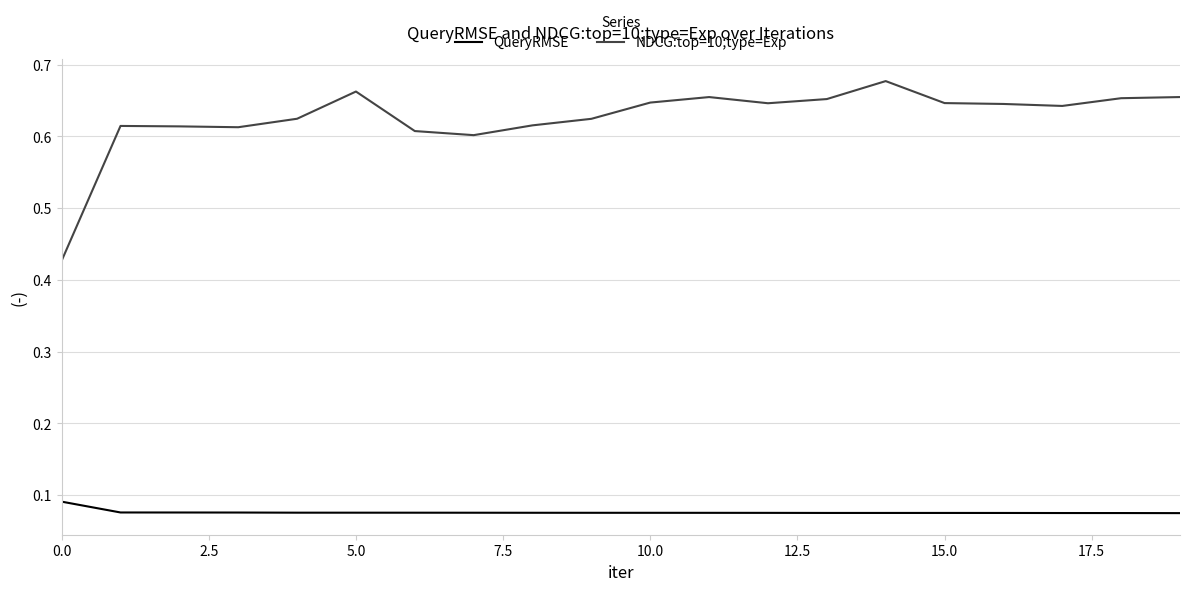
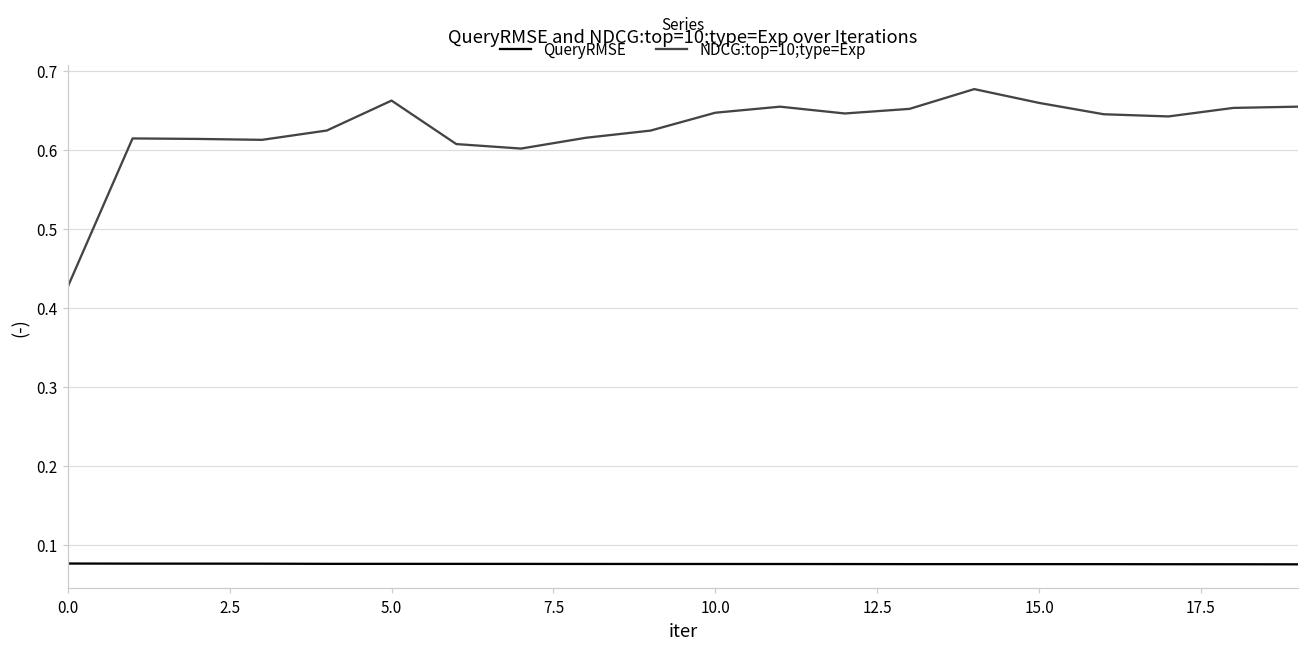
QueryRMSE, 0.0: 0.09 -> 0.08
NDCG:top=10;type=Exp, 15.0: 0.65 -> 0.66
